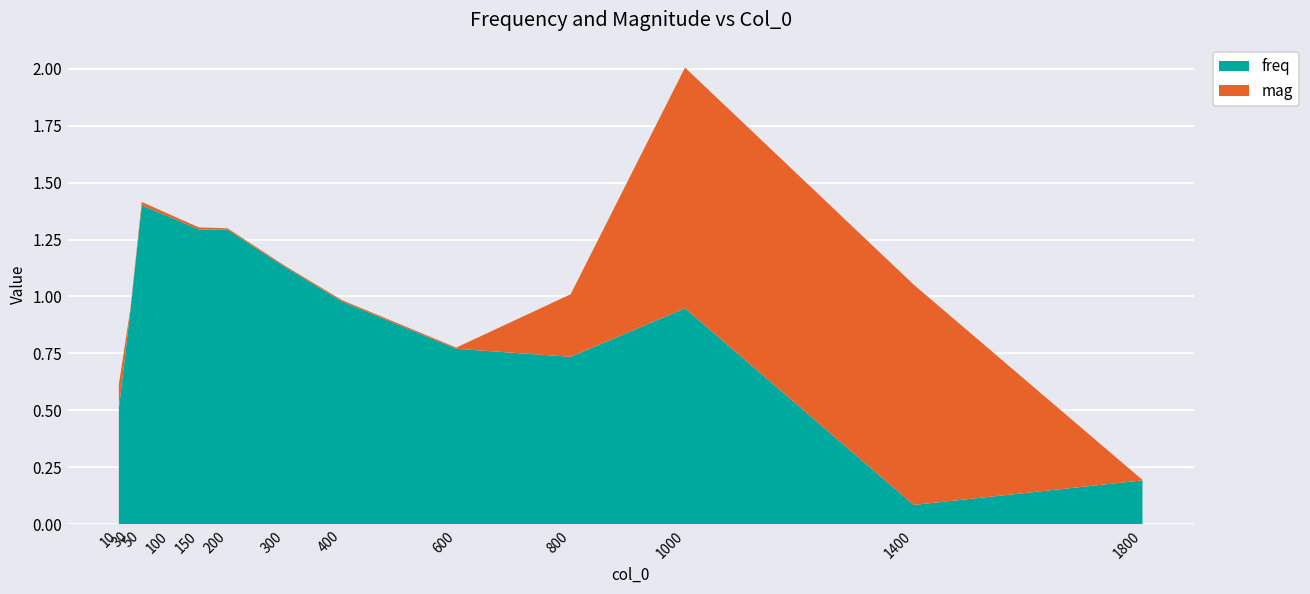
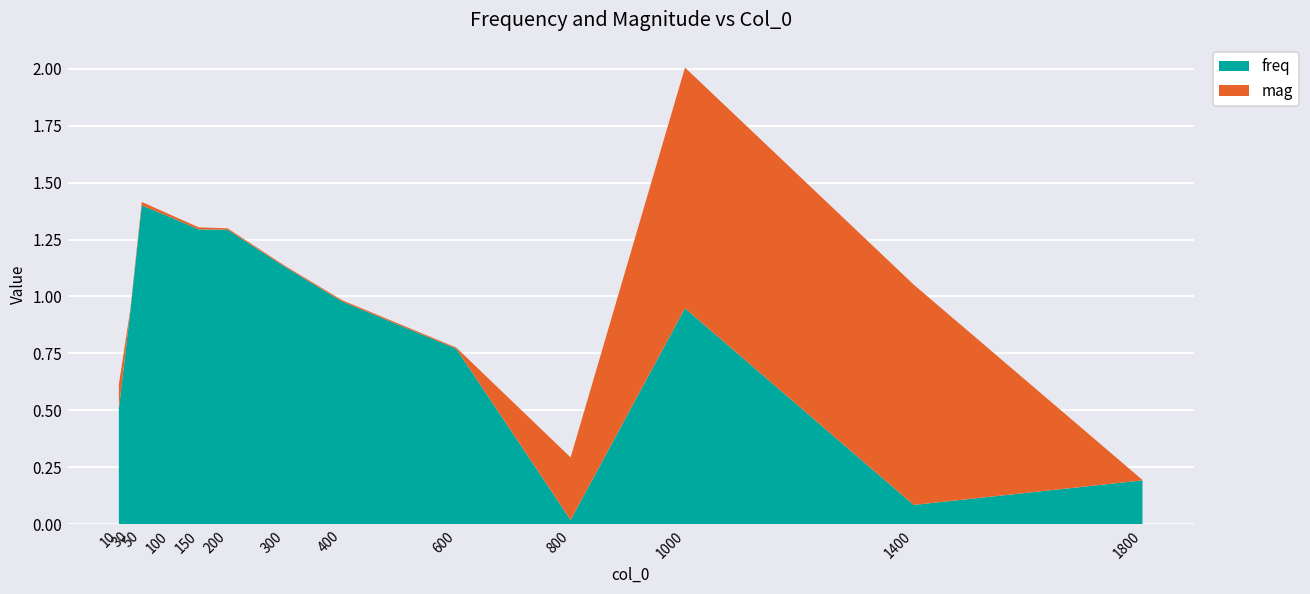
freq, 800: 0.74 -> 0.02
